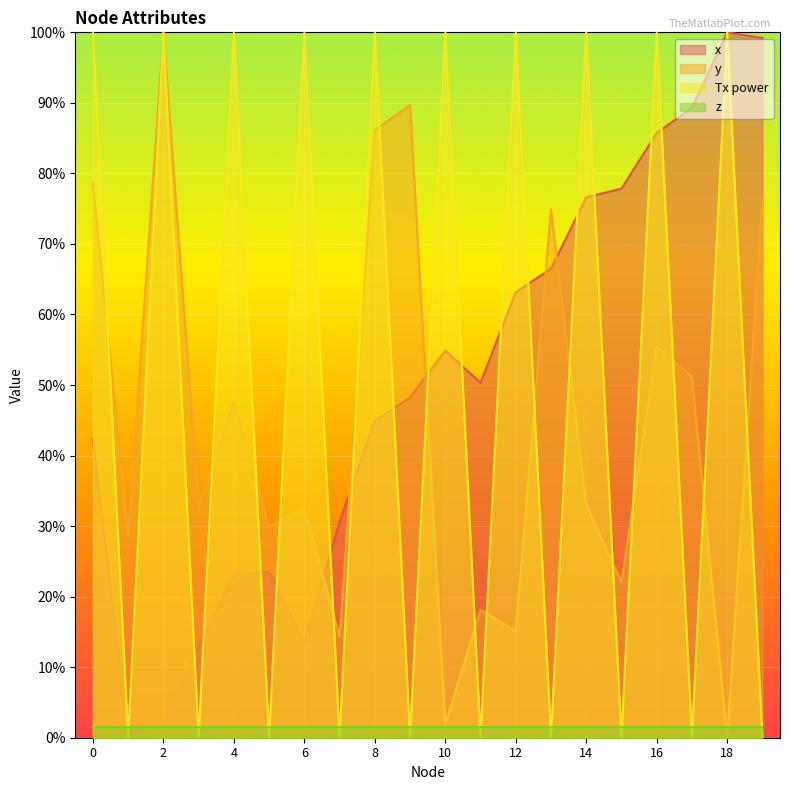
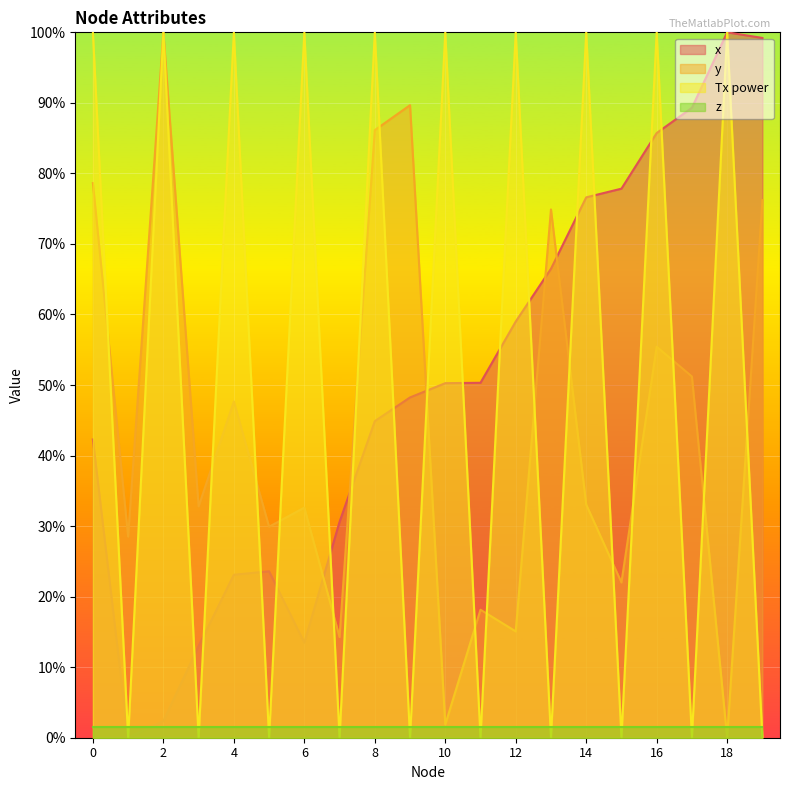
x, 10: 55% -> 50%
x, 12: 63% -> 59%
